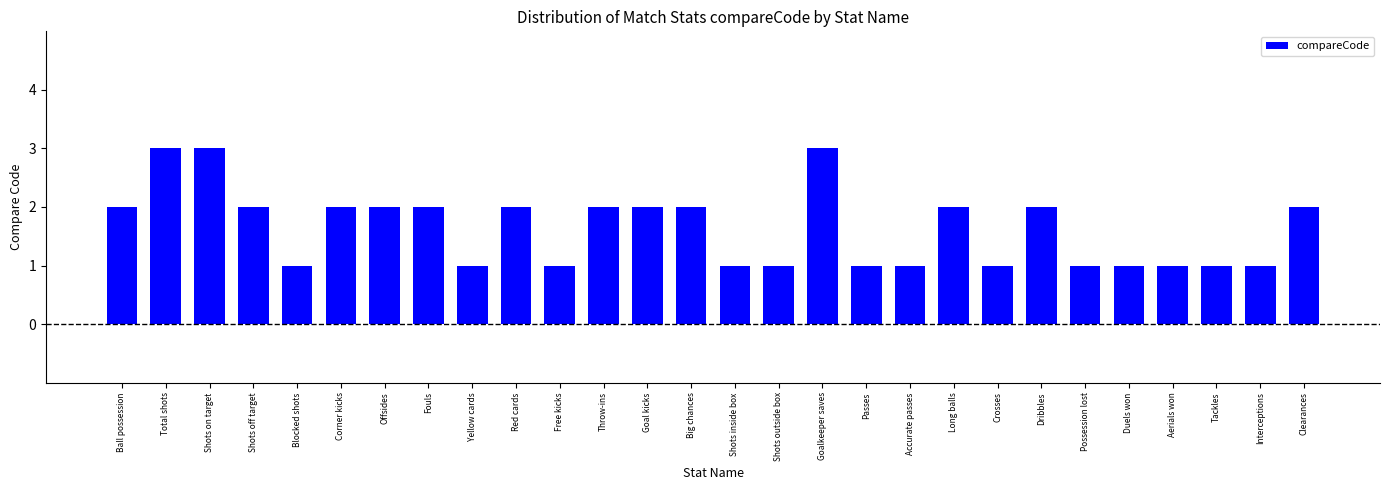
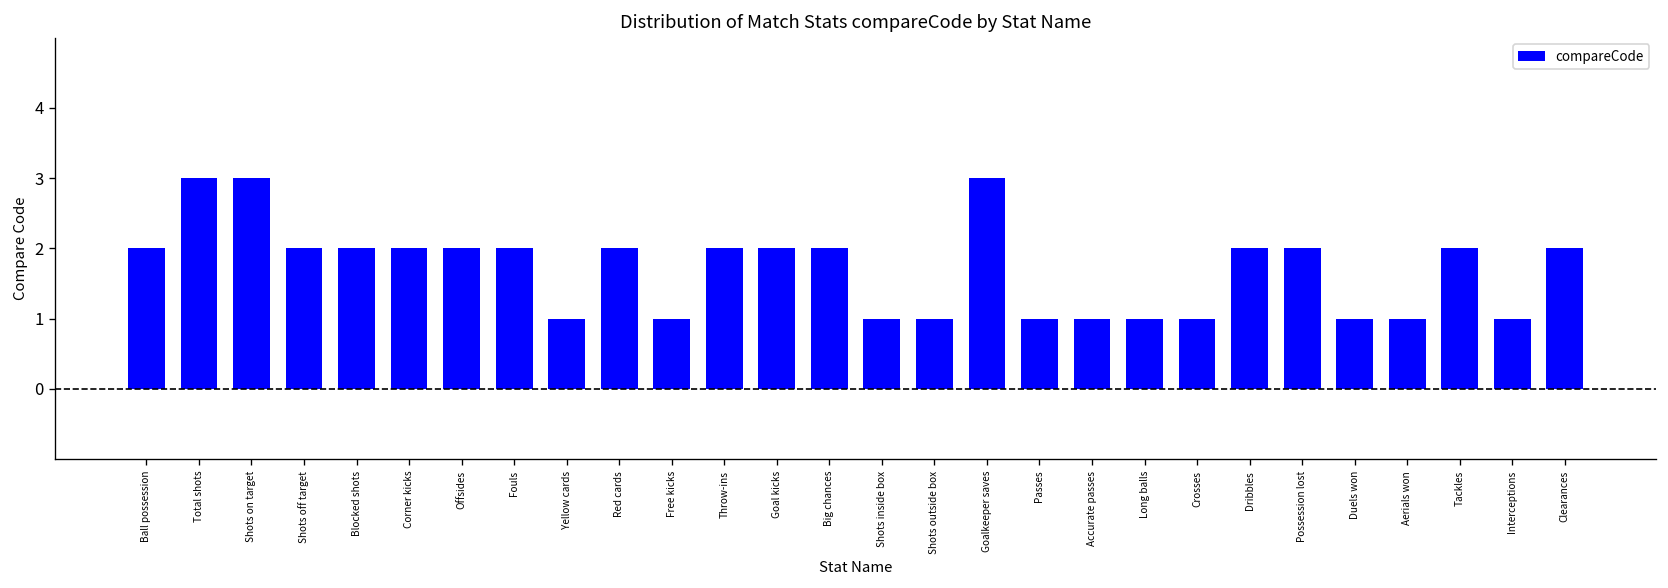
Blocked shots: 1 -> 2
Long balls: 2 -> 1
Possession lost: 1 -> 2
Tackles: 1 -> 2
